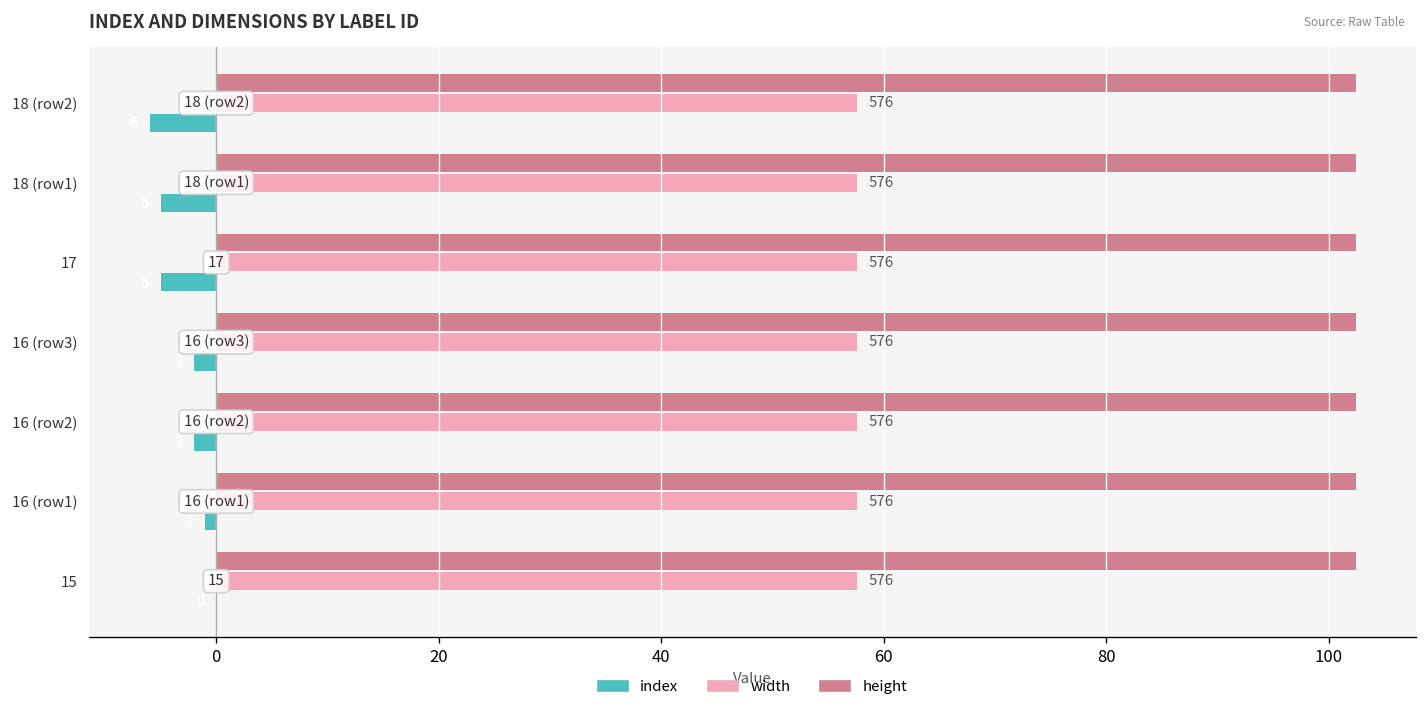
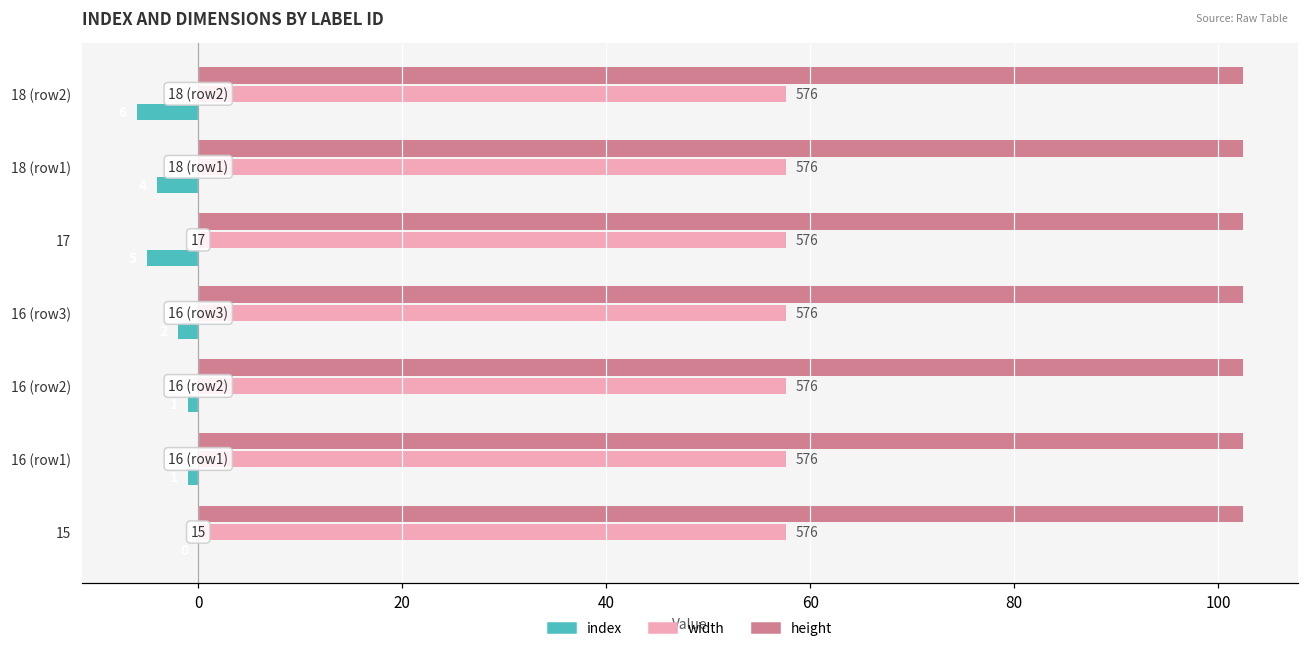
index, 18 (row1): -5 -> -4
index, 16 (row2): -2 -> -1
